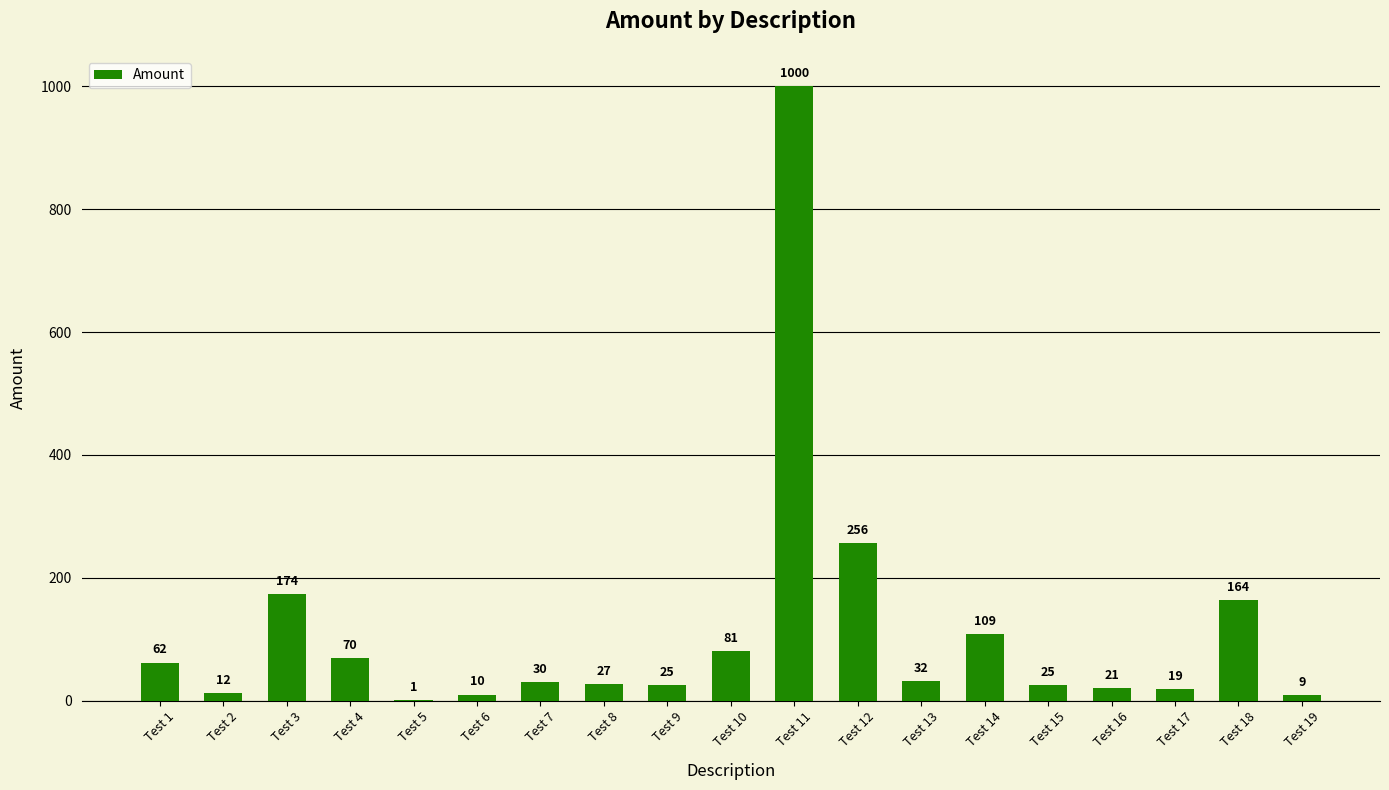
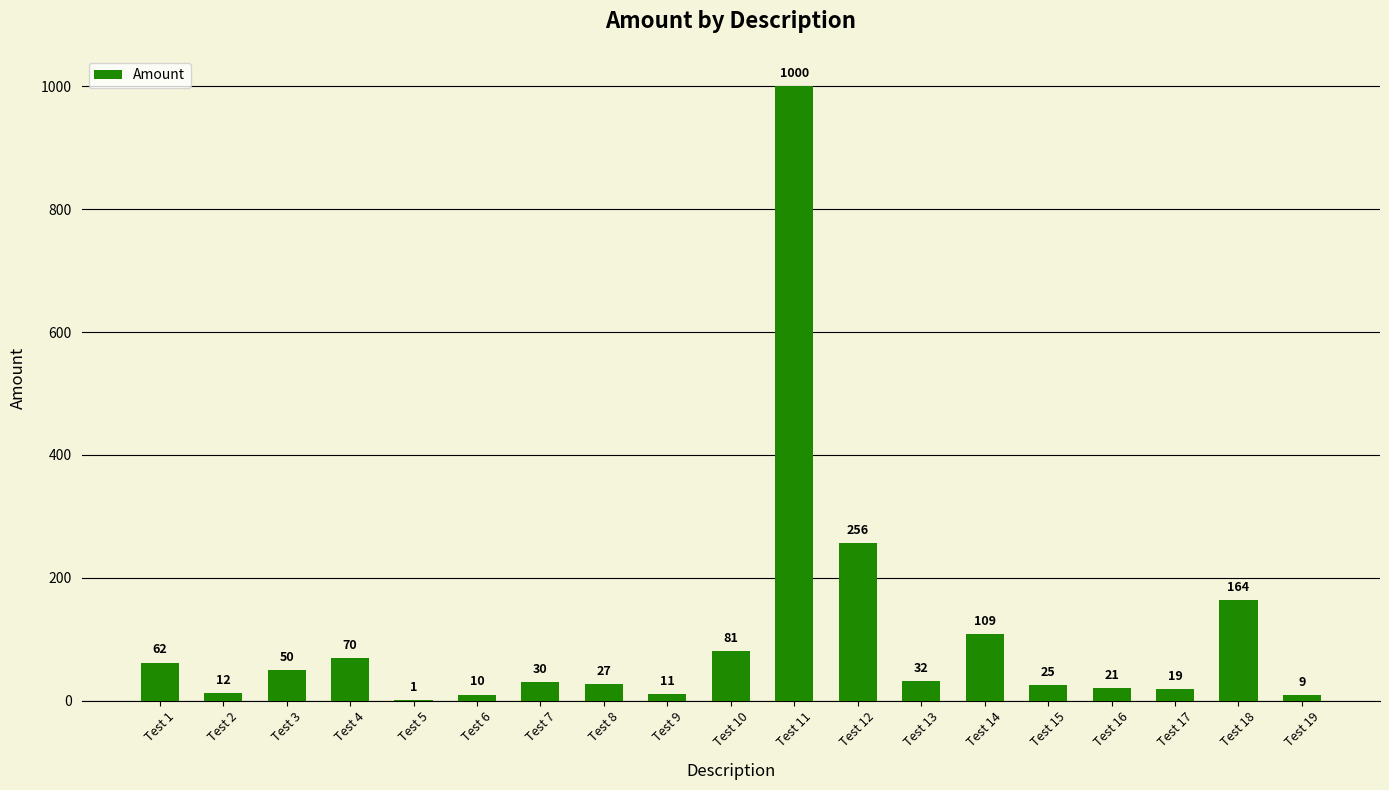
Test 3: 174 -> 50
Test 9: 25 -> 11
